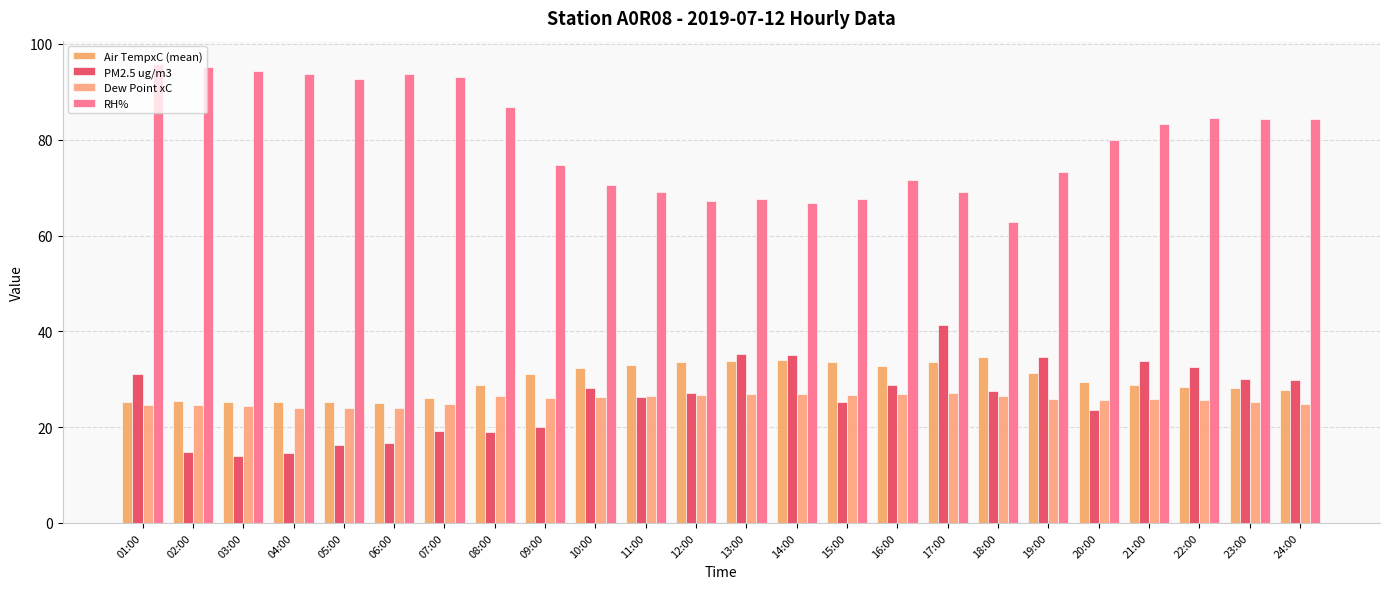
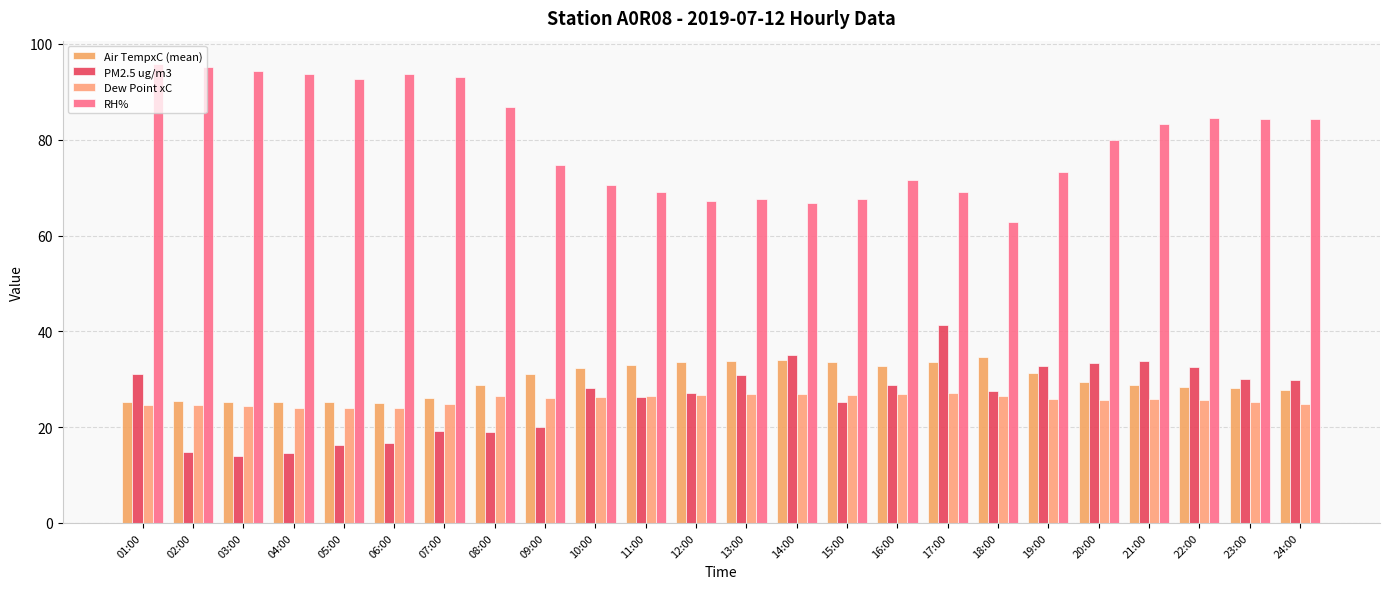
PM2.5 ug/m3, 13:00: 35 -> 31
PM2.5 ug/m3, 19:00: 35 -> 33
PM2.5 ug/m3, 20:00: 24 -> 33
